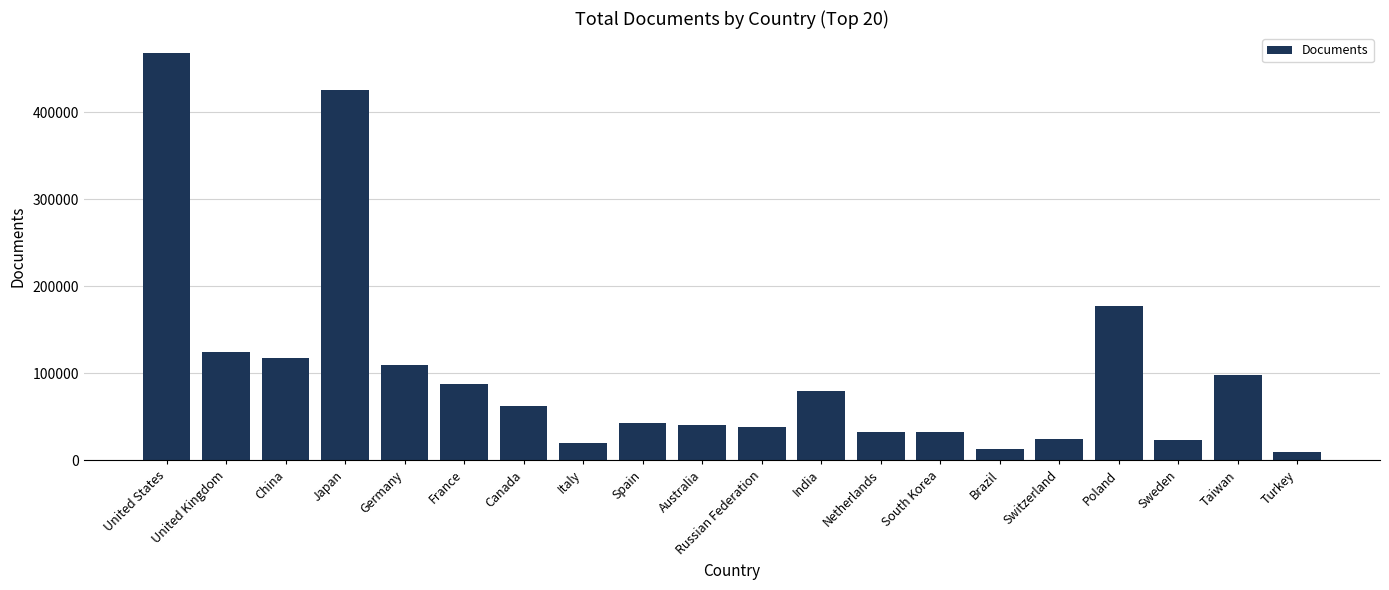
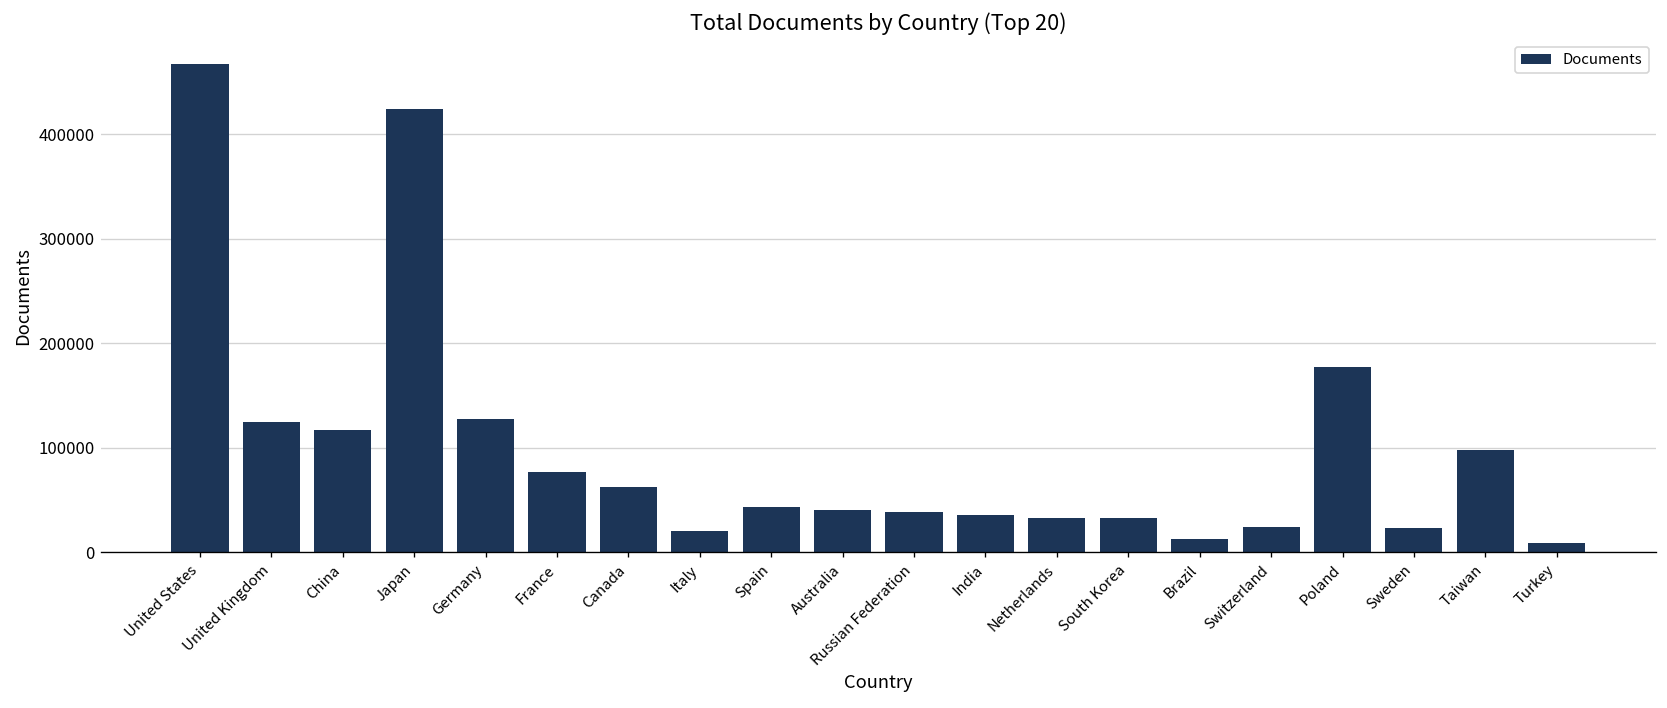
Germany: 110000 -> 130000
France: 90000 -> 80000
India: 80000 -> 40000
